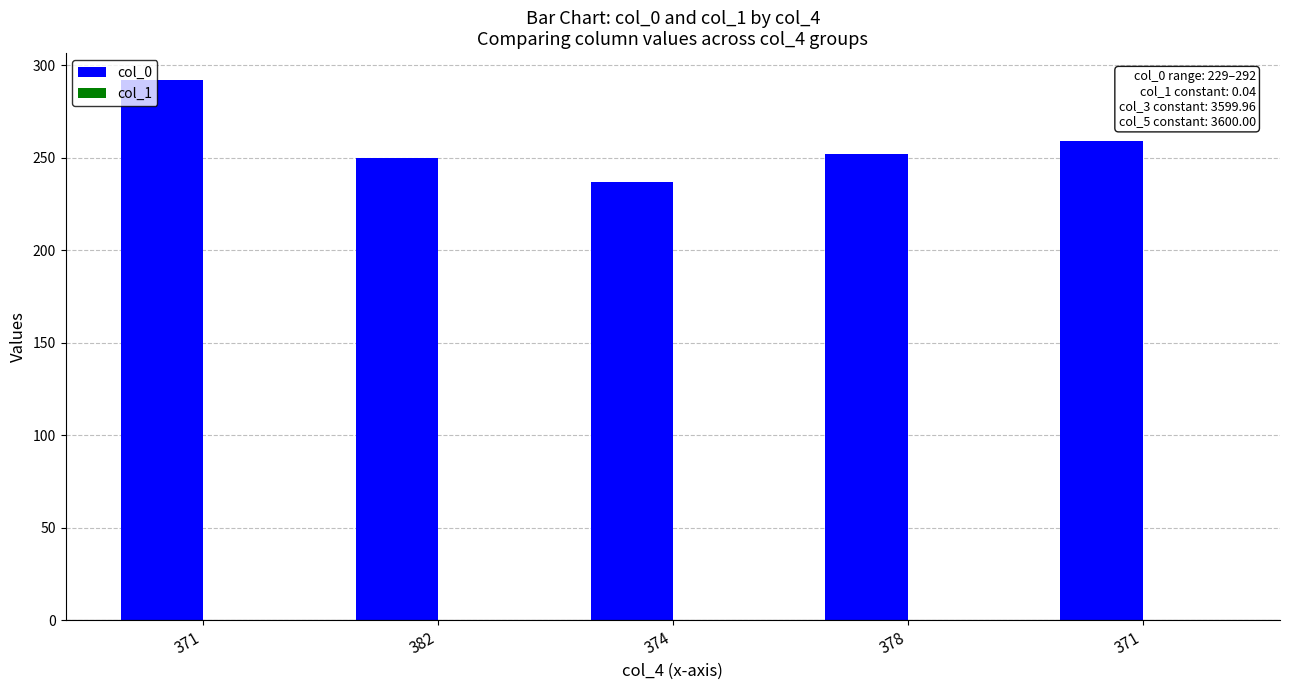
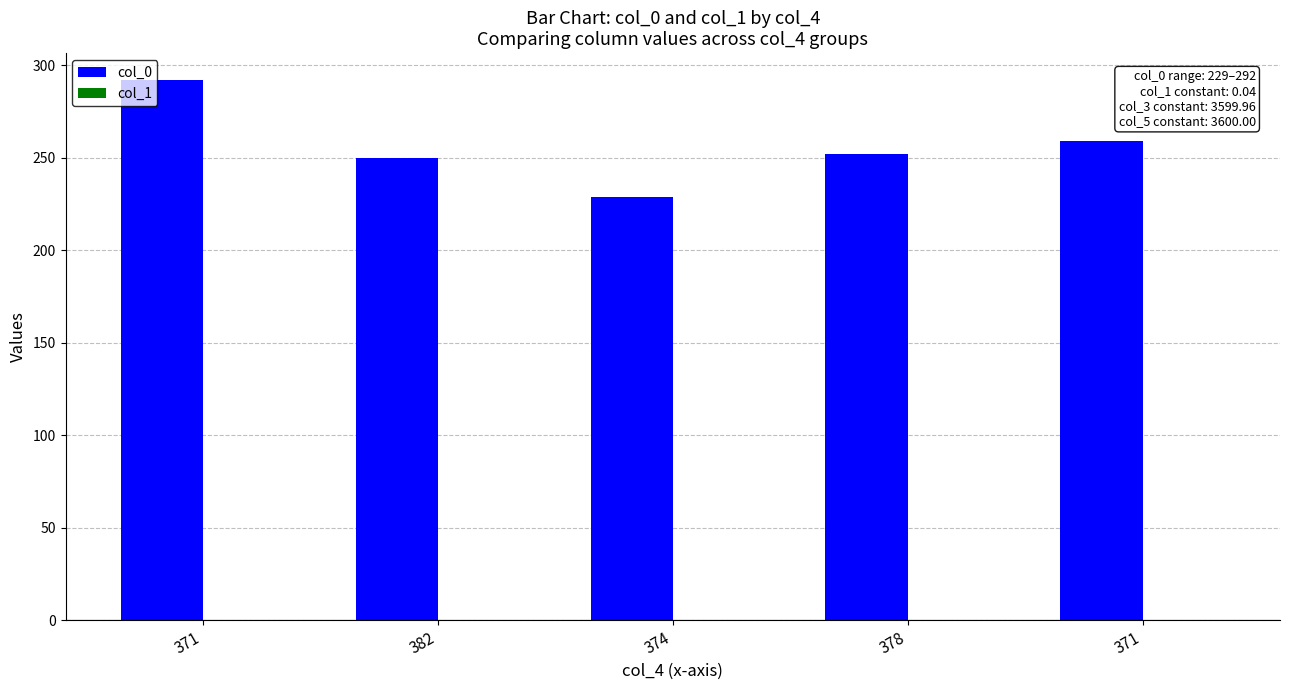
col_0, 374: 237 -> 229
